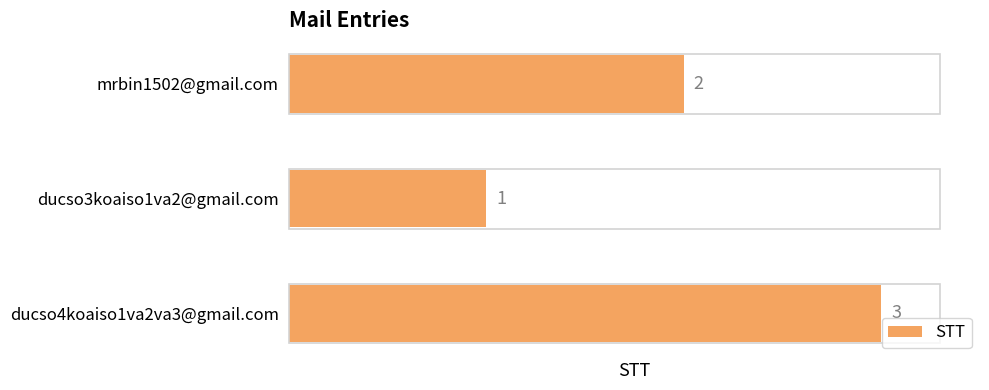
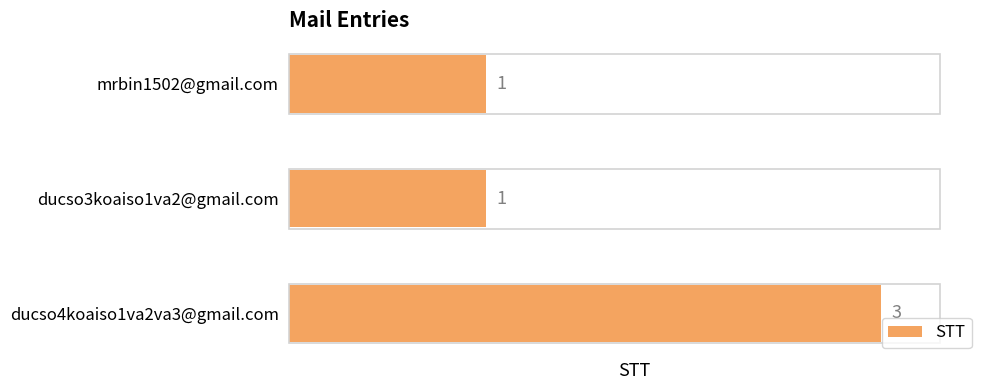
mrbin1502@gmail.com: 2 -> 1
